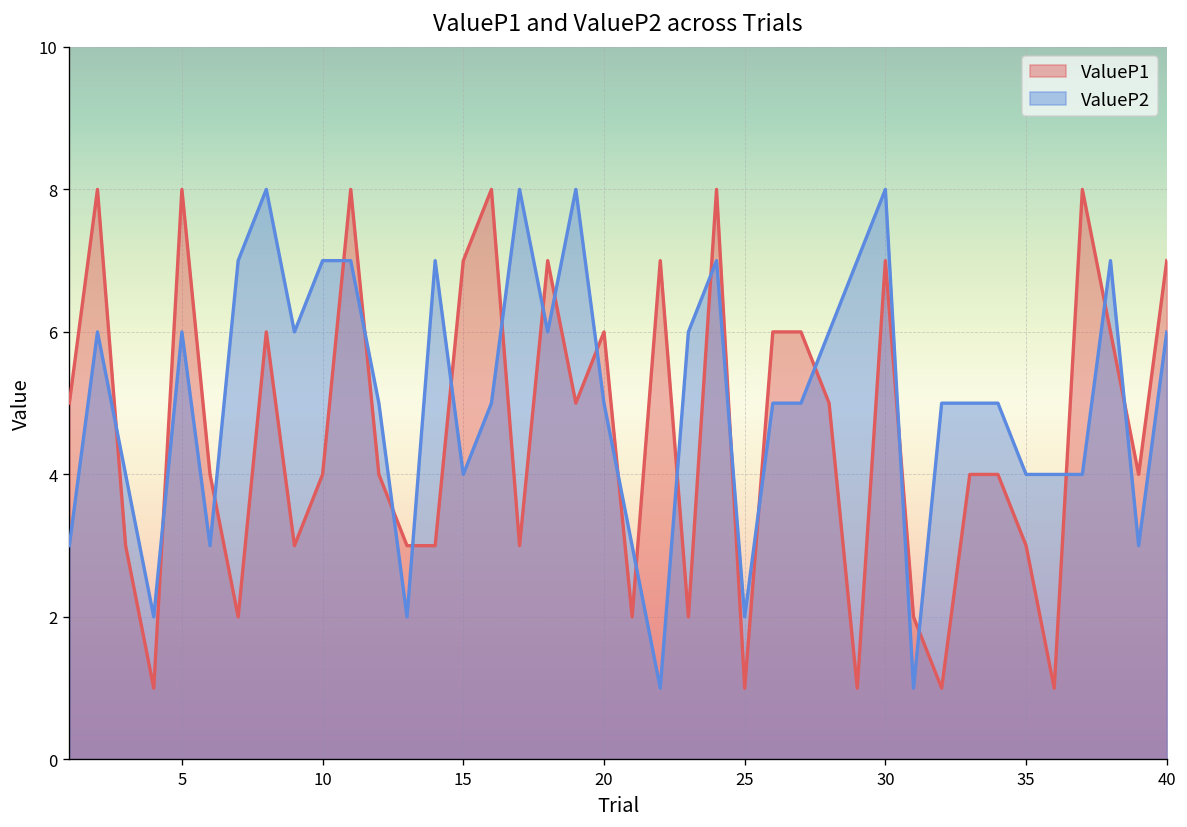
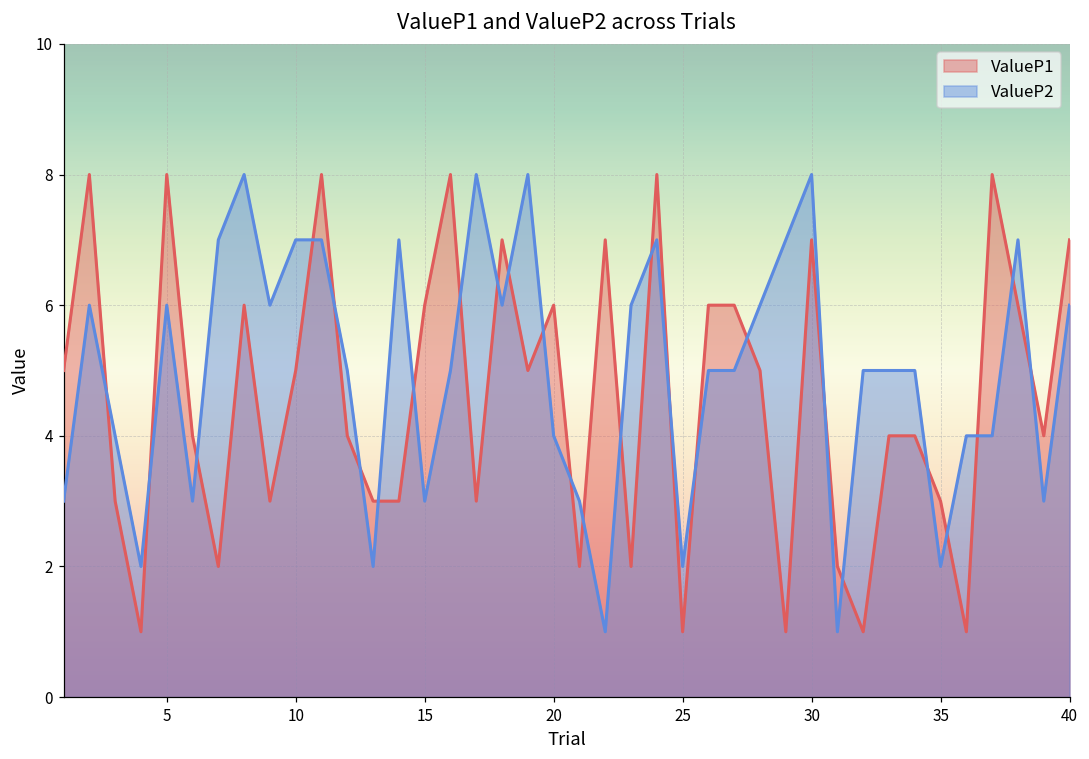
ValueP1, 10: 4 -> 5
ValueP1, 15: 7 -> 6
ValueP2, 15: 4 -> 3
ValueP2, 20: 5 -> 4
ValueP2, 35: 4 -> 2
